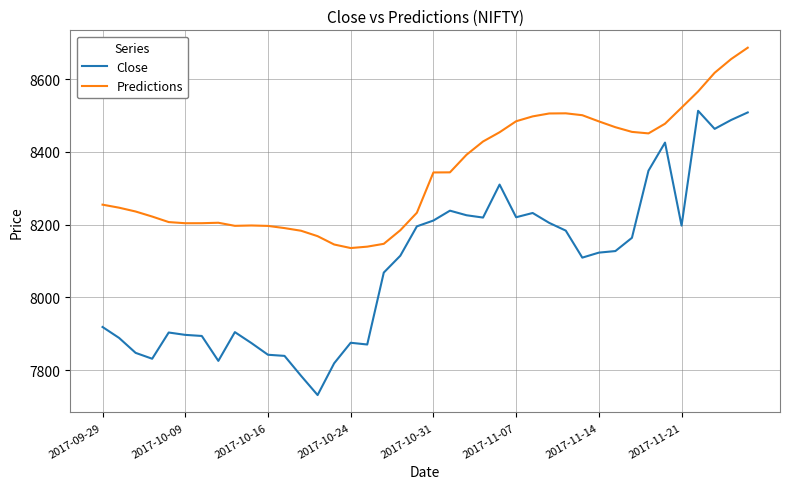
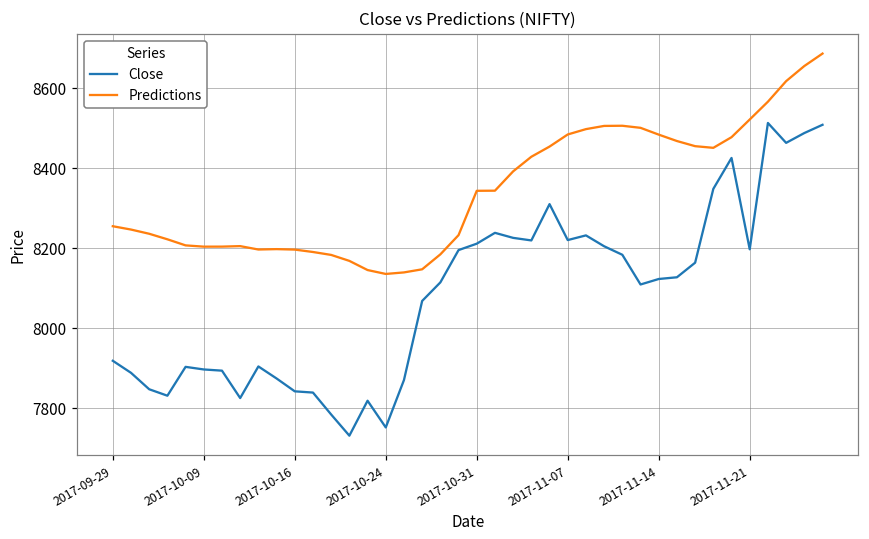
Close, 2017-10-24: 7880 -> 7750
